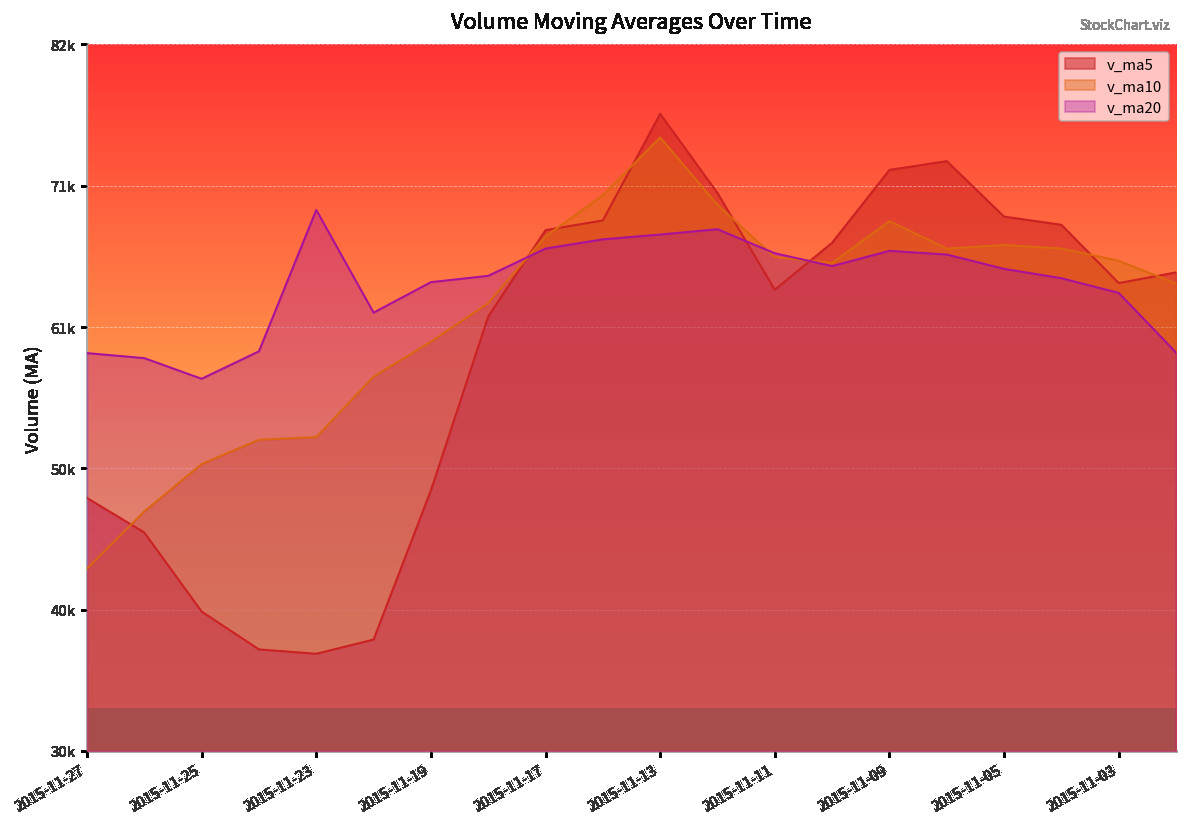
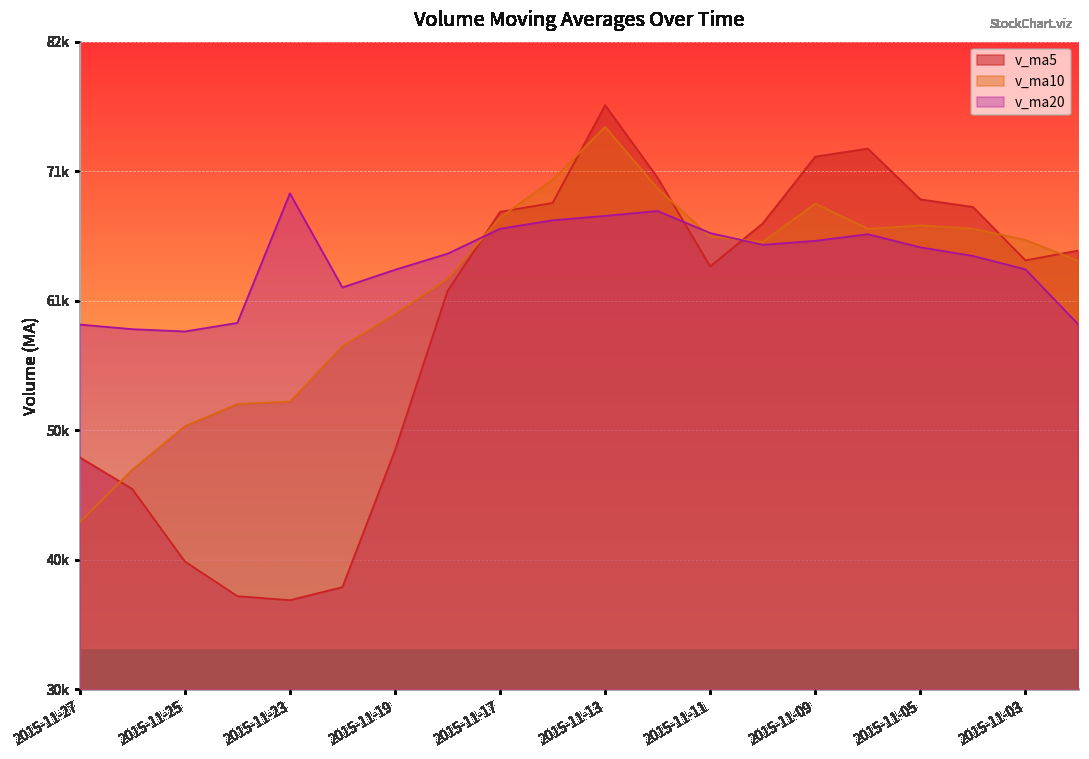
v_ma20, 2015-11-25: 57400 -> 58700
v_ma20, 2015-11-19: 64500 -> 63700
v_ma20, 2015-11-09: 66800 -> 66000
